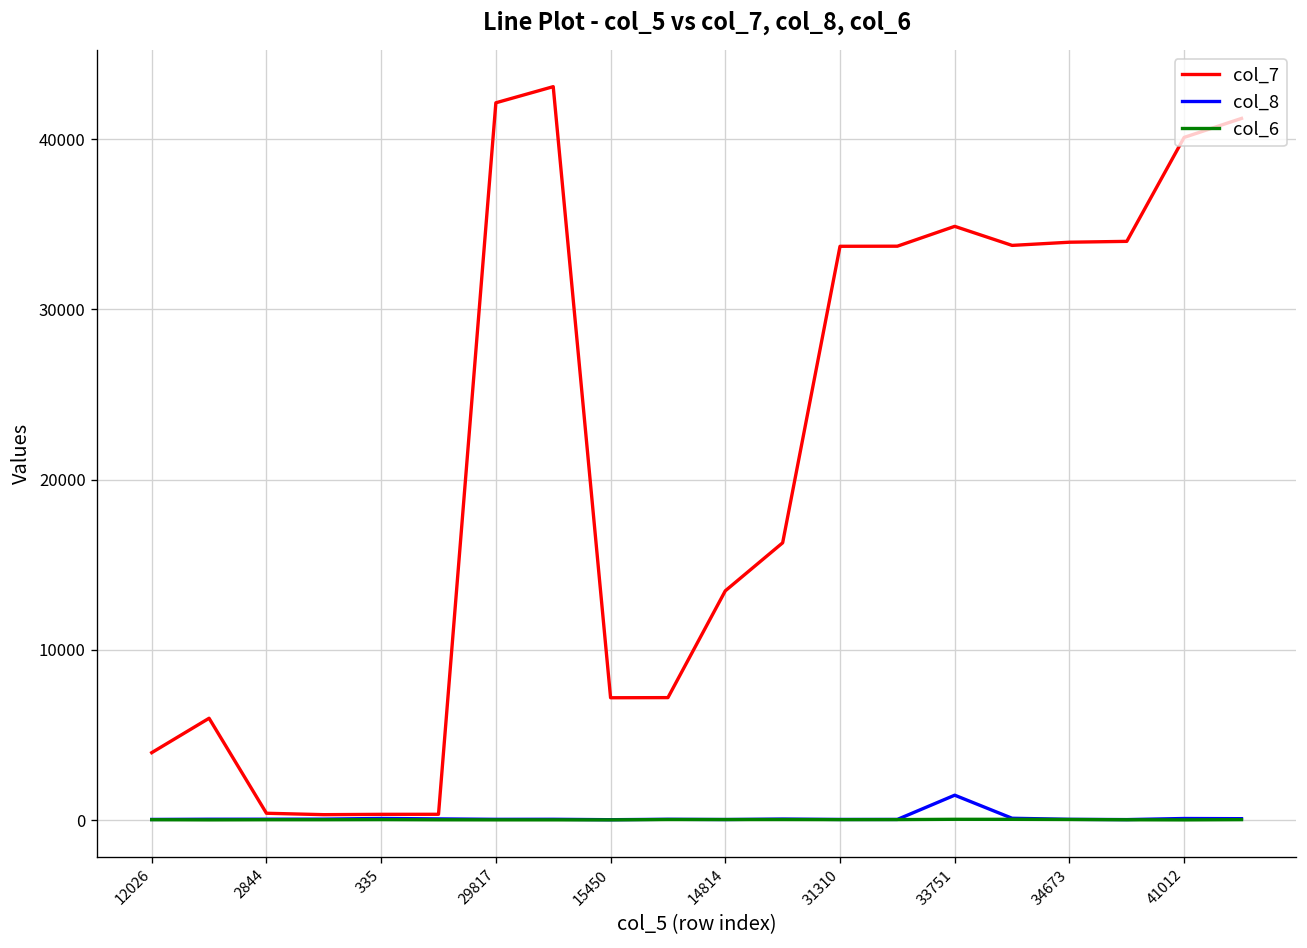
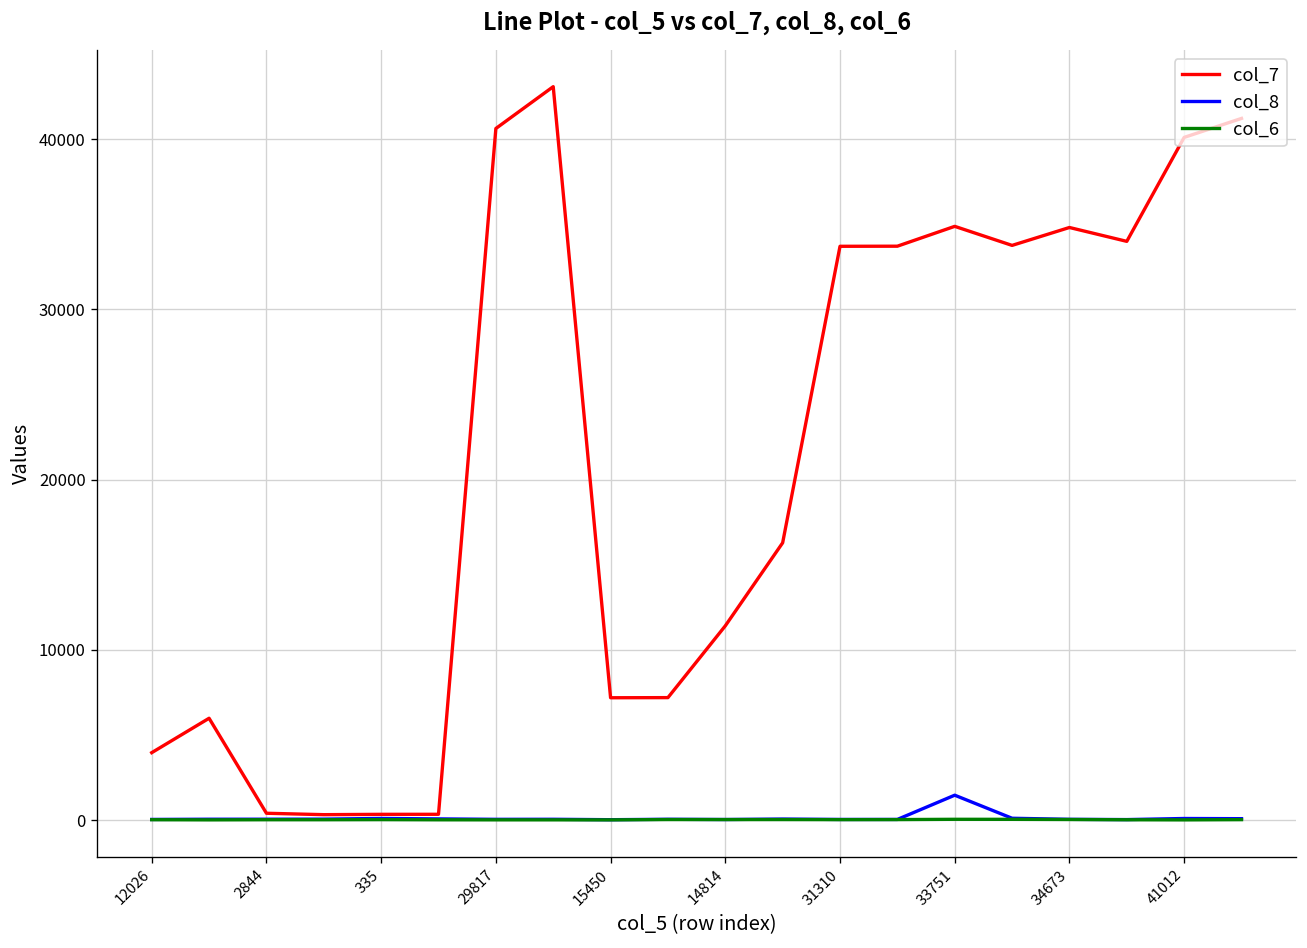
col_7, 29817: 42100 -> 40600
col_7, 14814: 13500 -> 11400
col_7, 34673: 33900 -> 34800
